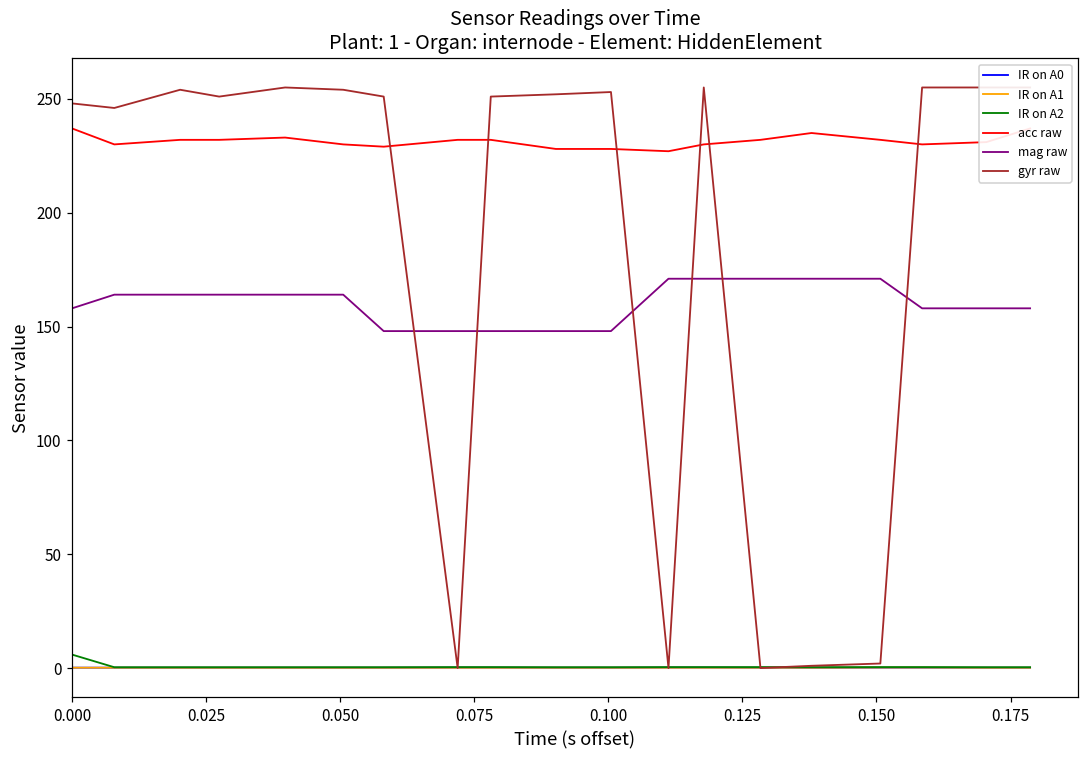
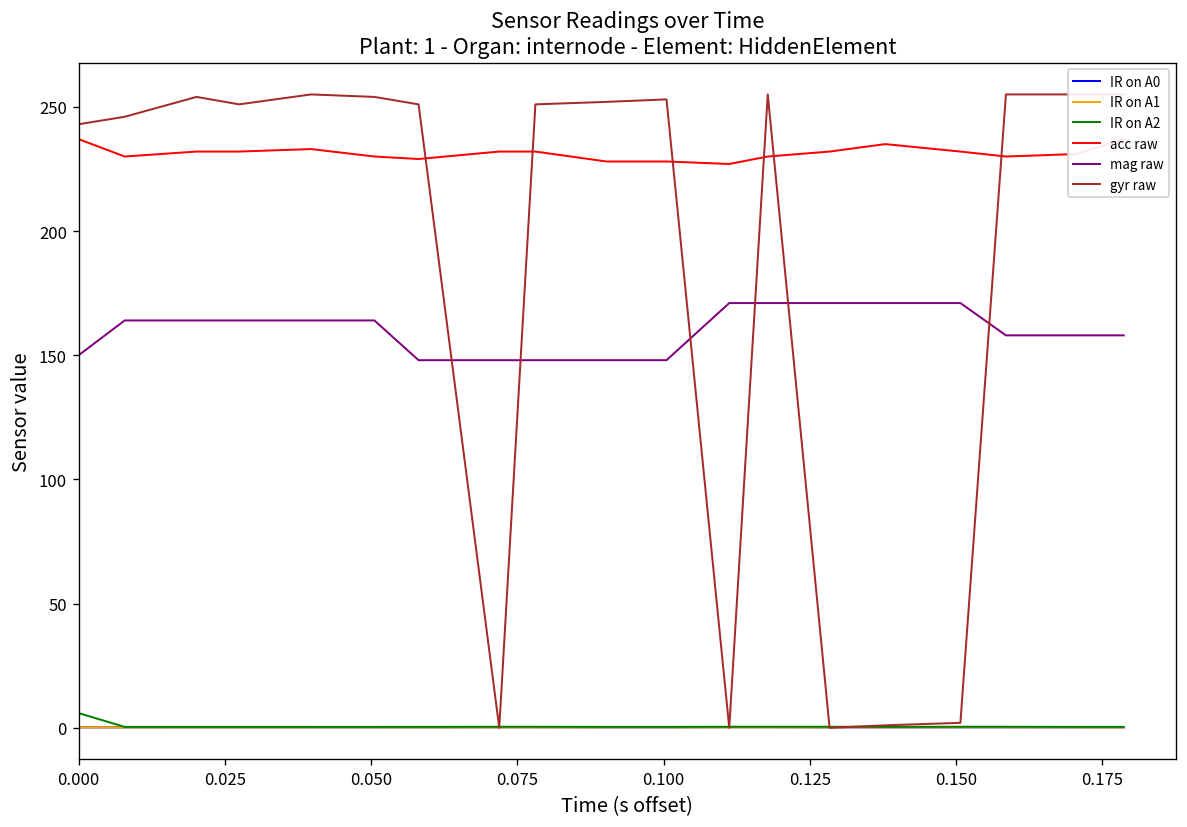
mag raw, 0.000: 158 -> 150
gyr raw, 0.000: 248 -> 243
